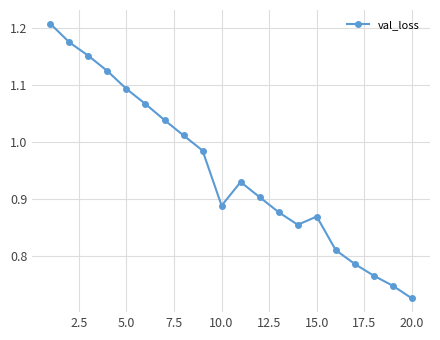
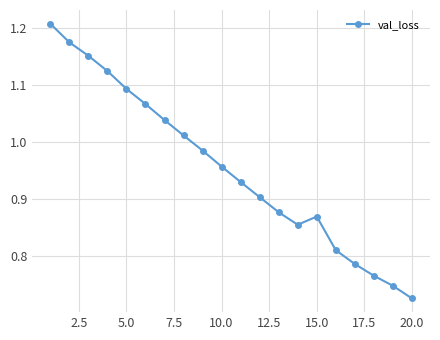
10.0: 0.89 -> 0.96
